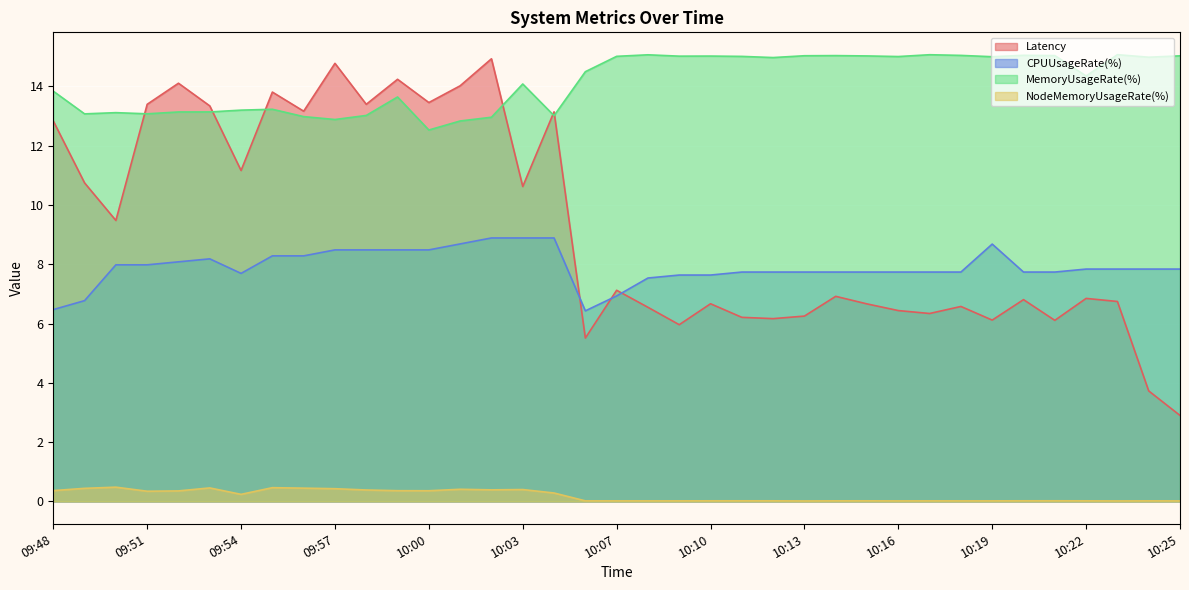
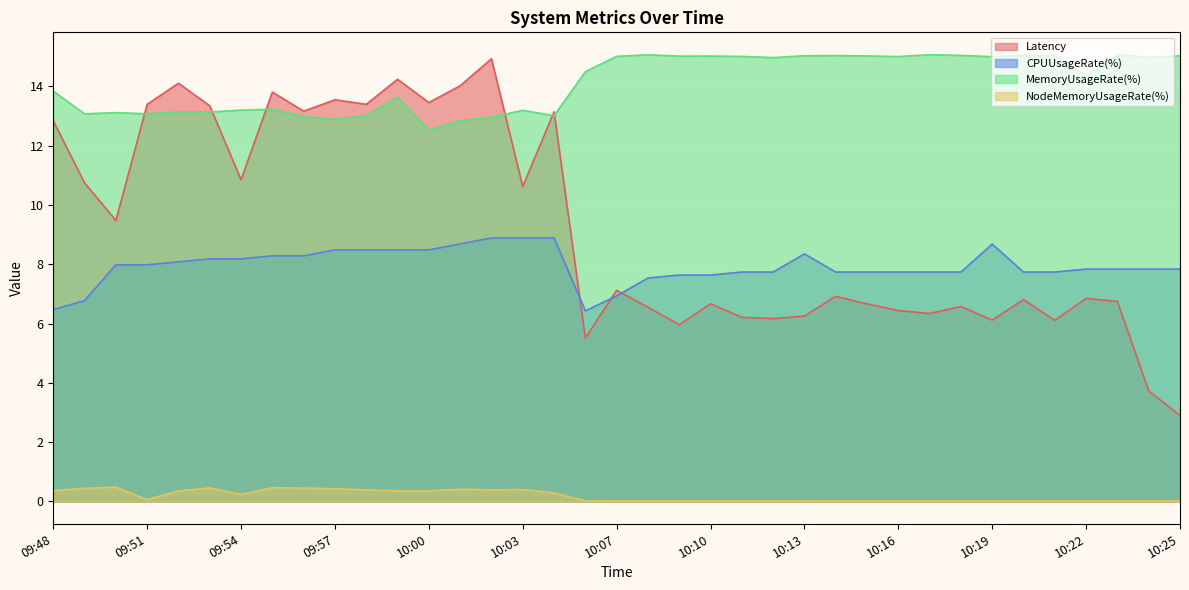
NodeMemoryUsageRate(%), 09:51: 0.3 -> 0.1
Latency, 09:54: 11.2 -> 10.9
CPUUsageRate(%), 09:54: 7.7 -> 8.2
Latency, 09:57: 14.8 -> 13.6
MemoryUsageRate(%), 10:03: 14.1 -> 13.2
CPUUsageRate(%), 10:13: 7.7 -> 8.4
